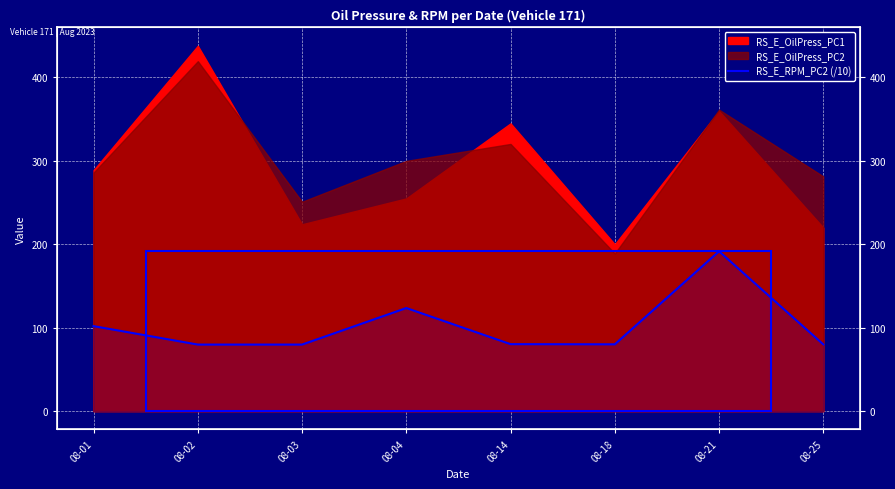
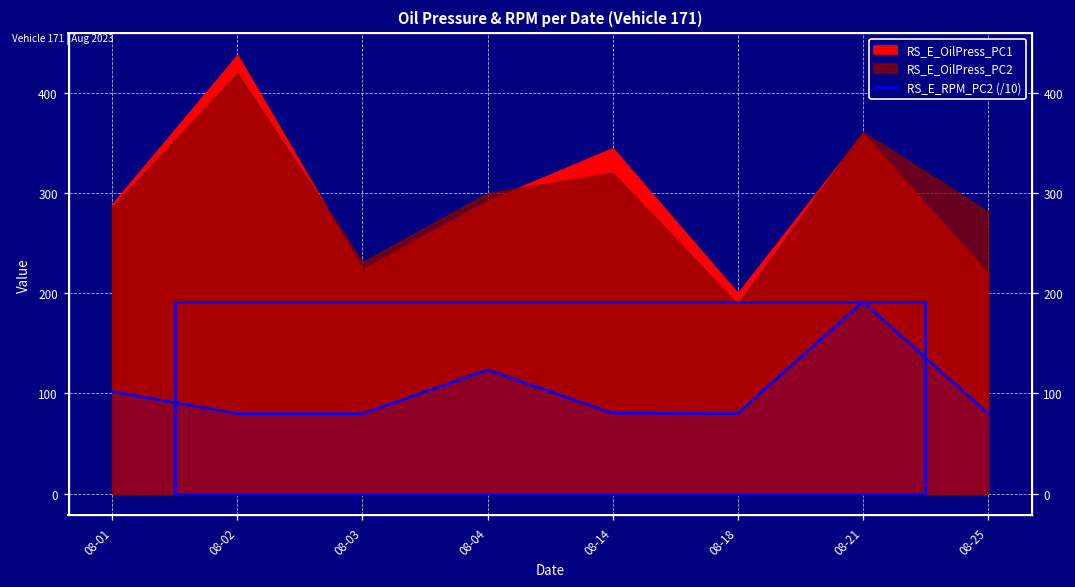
RS_E_OilPress_PC2, 08-03: 250 -> 230
RS_E_OilPress_PC1, 08-04: 260 -> 290
